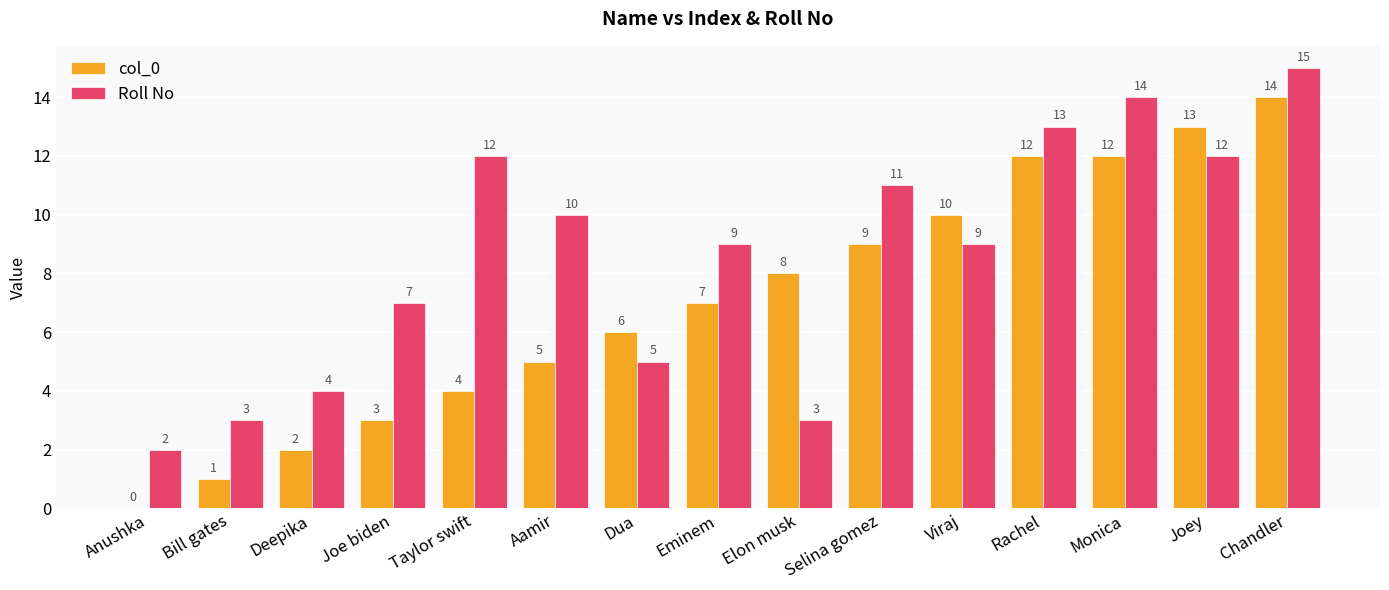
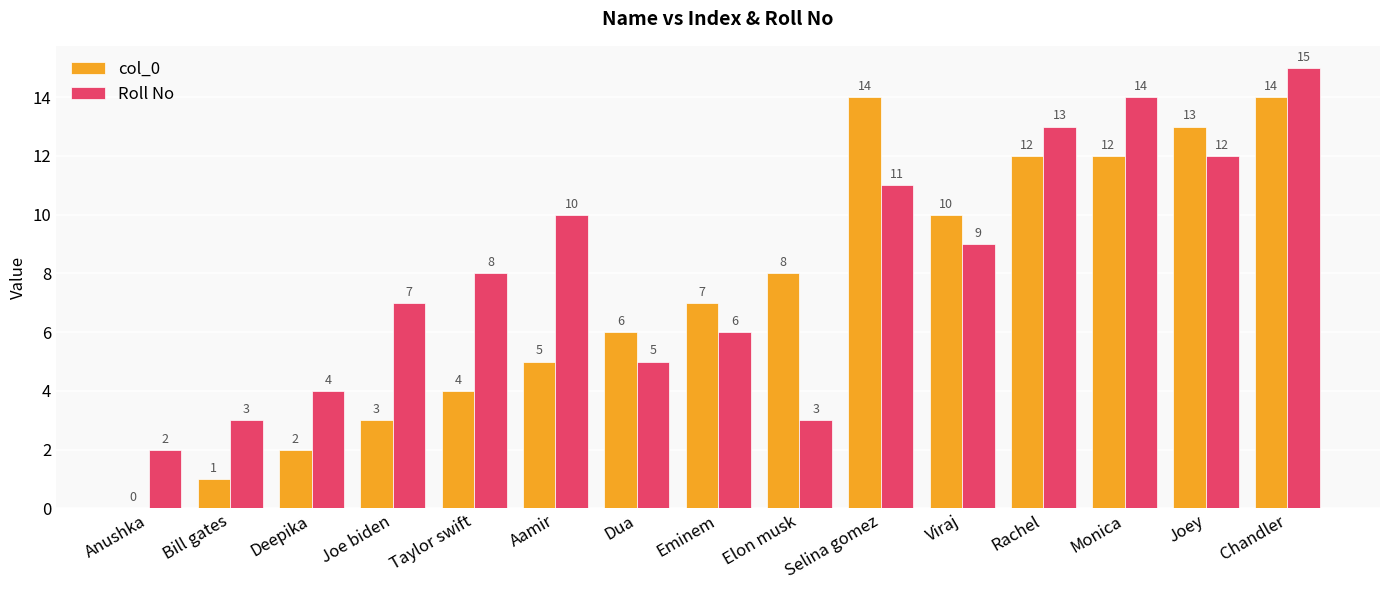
Roll No, Taylor swift: 12 -> 8
Roll No, Eminem: 9 -> 6
col_0, Selina gomez: 9 -> 14
